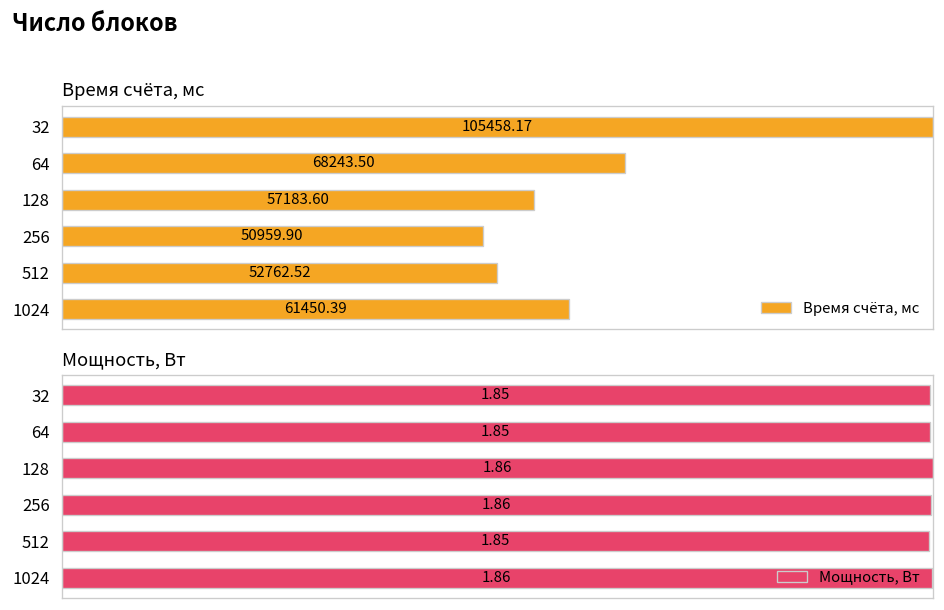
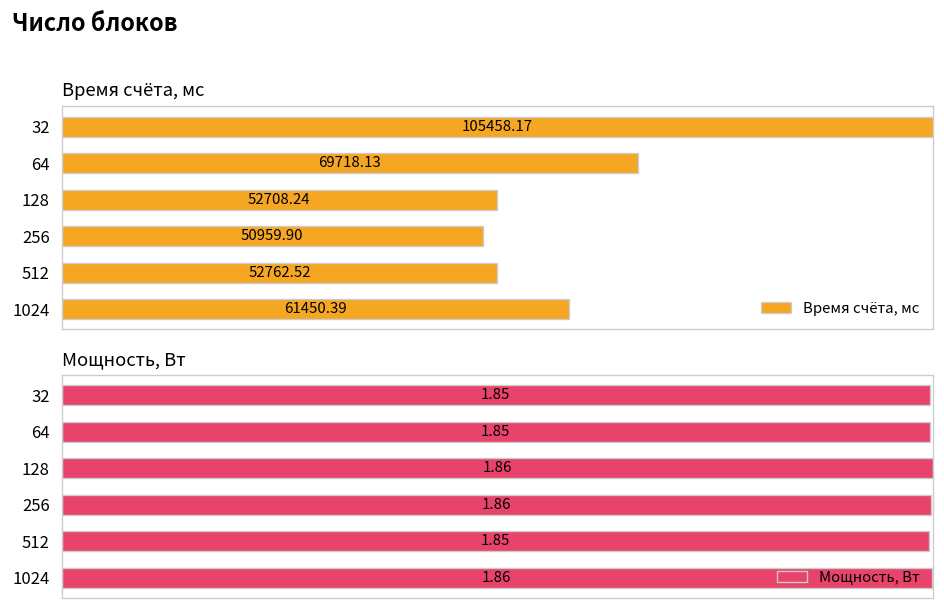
Время счёта, мс, 64: 68243.50 -> 69718.13
Время счёта, мс, 128: 57183.60 -> 52708.24
